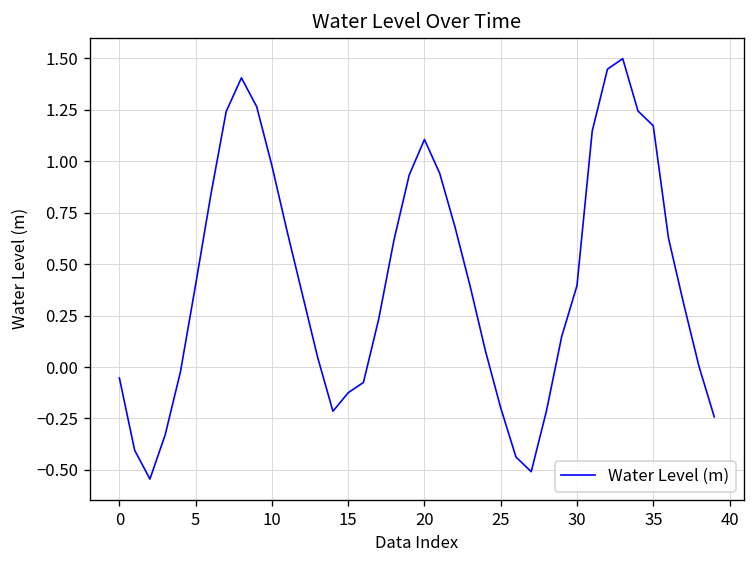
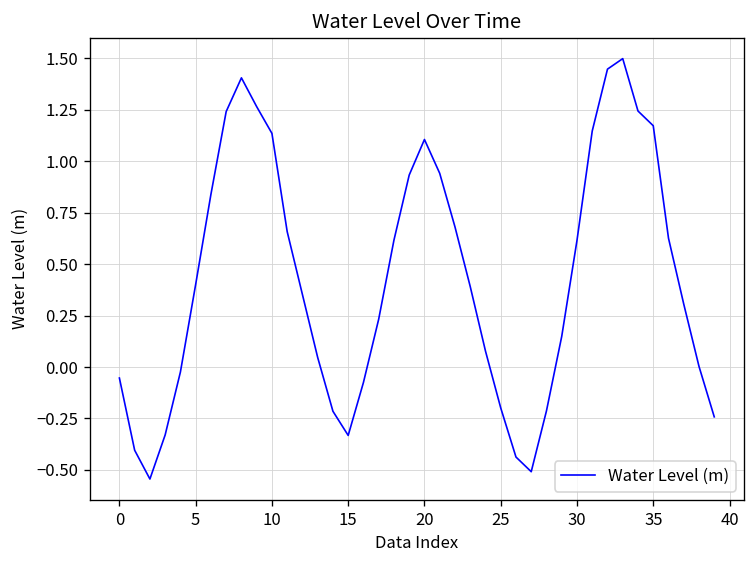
10: 0.98 -> 1.14
15: -0.12 -> -0.33
30: 0.40 -> 0.62
